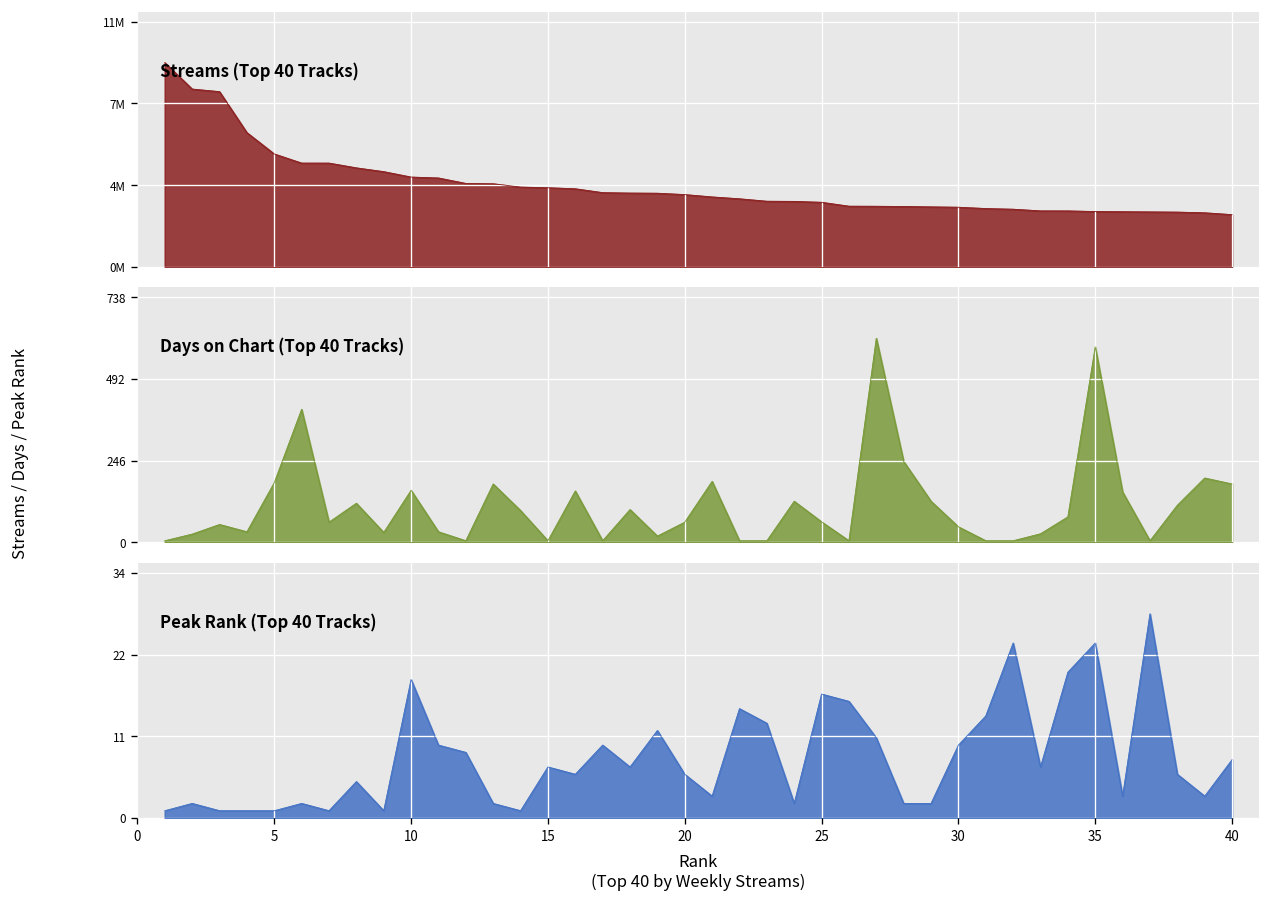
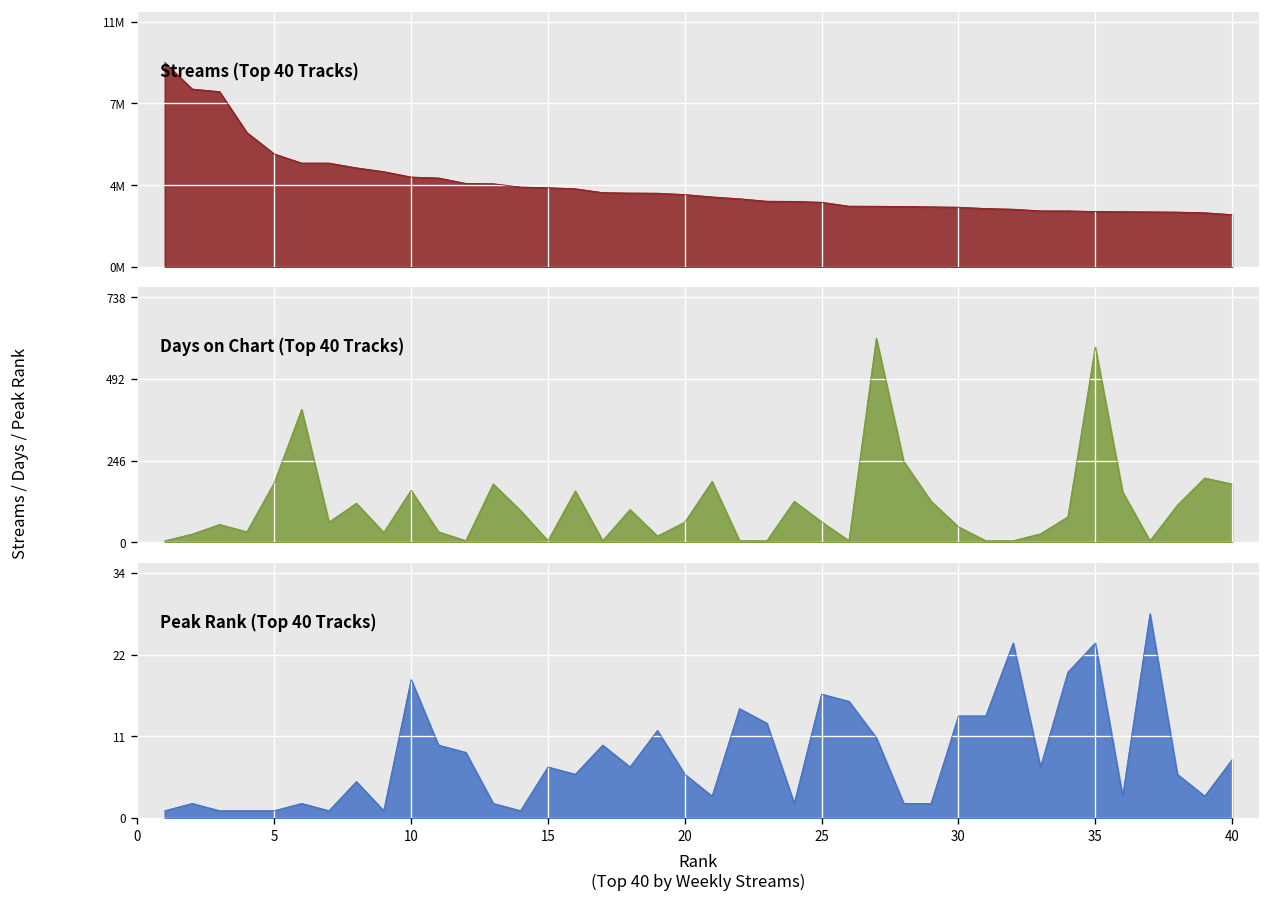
Peak Rank (Top 40 Tracks), 30: 10 -> 14
